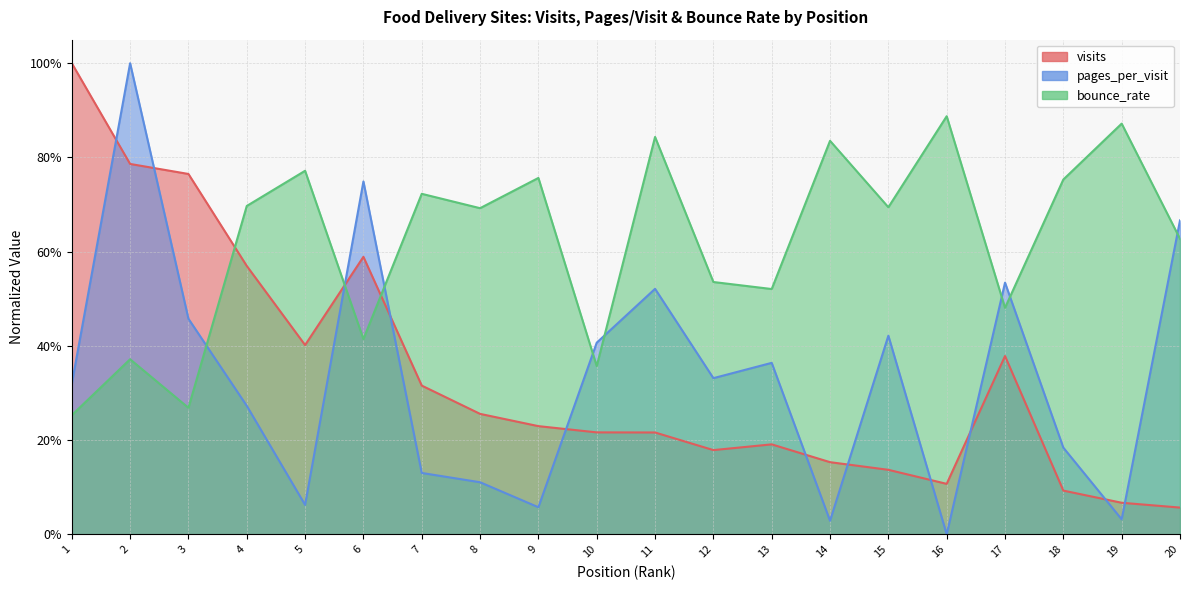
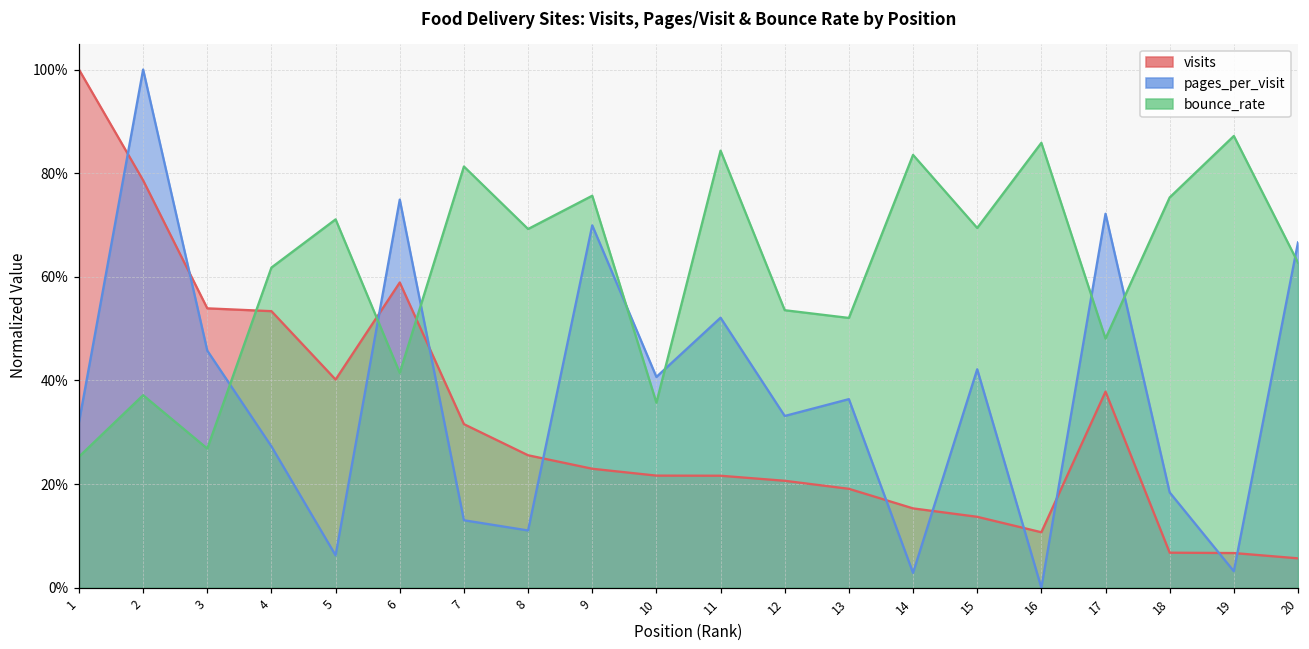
visits, 3: 76% -> 54%
visits, 4: 57% -> 53%
bounce_rate, 4: 70% -> 62%
bounce_rate, 5: 77% -> 71%
bounce_rate, 7: 72% -> 81%
pages_per_visit, 9: 6% -> 70%
visits, 12: 18% -> 21%
bounce_rate, 16: 89% -> 86%
pages_per_visit, 17: 53% -> 72%
visits, 18: 9% -> 7%
